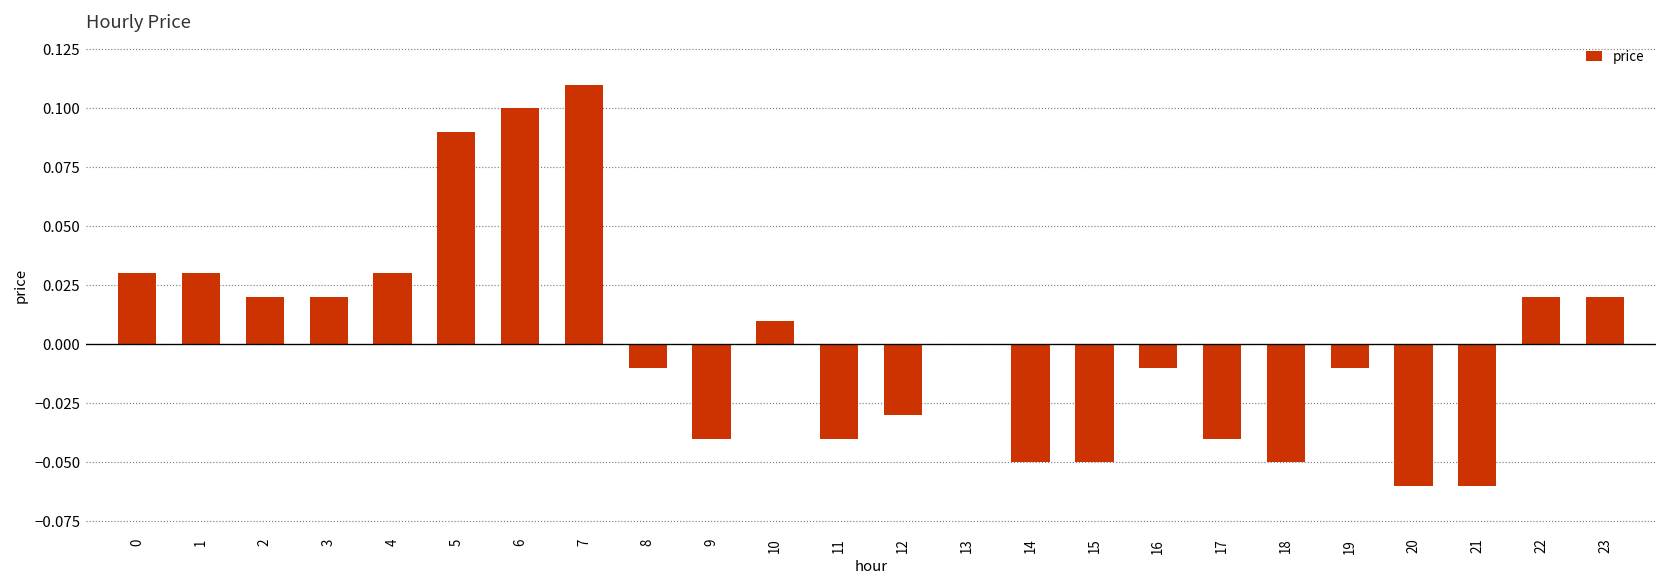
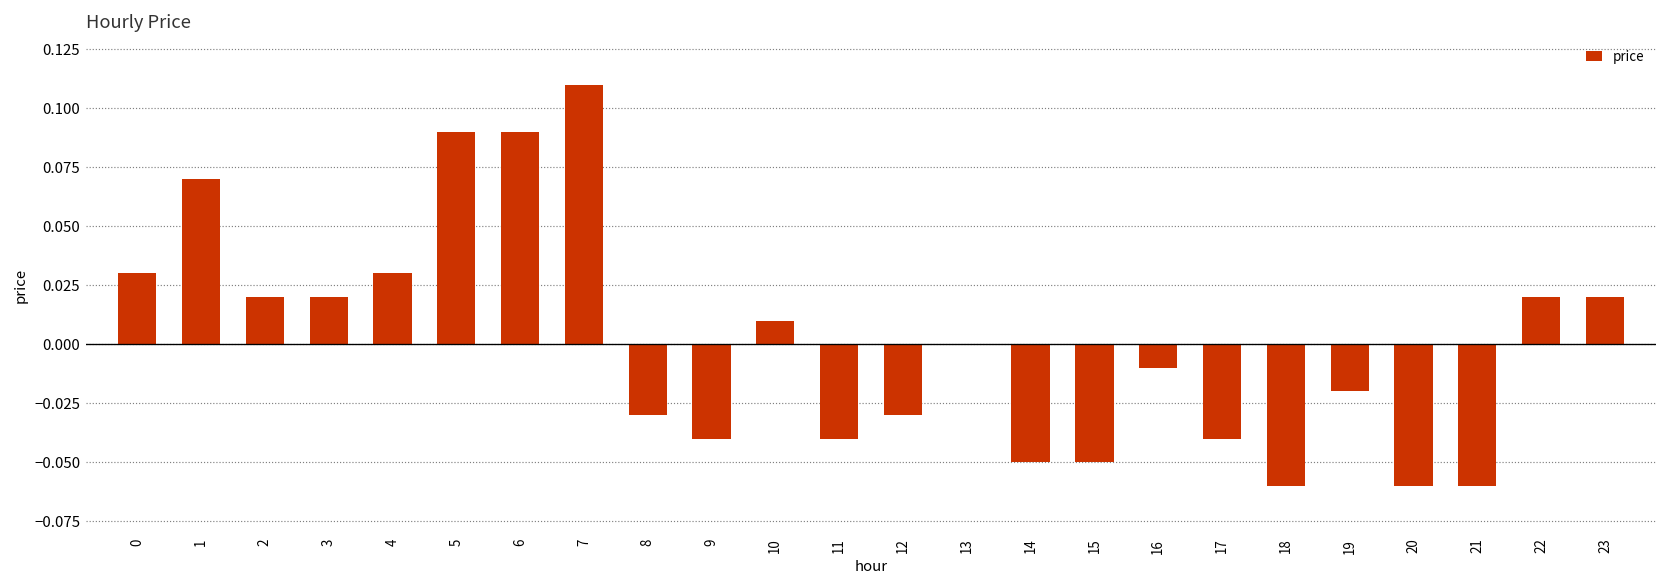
1: 0.03 -> 0.07
6: 0.10 -> 0.09
8: -0.01 -> -0.03
18: -0.05 -> -0.06
19: -0.01 -> -0.02
